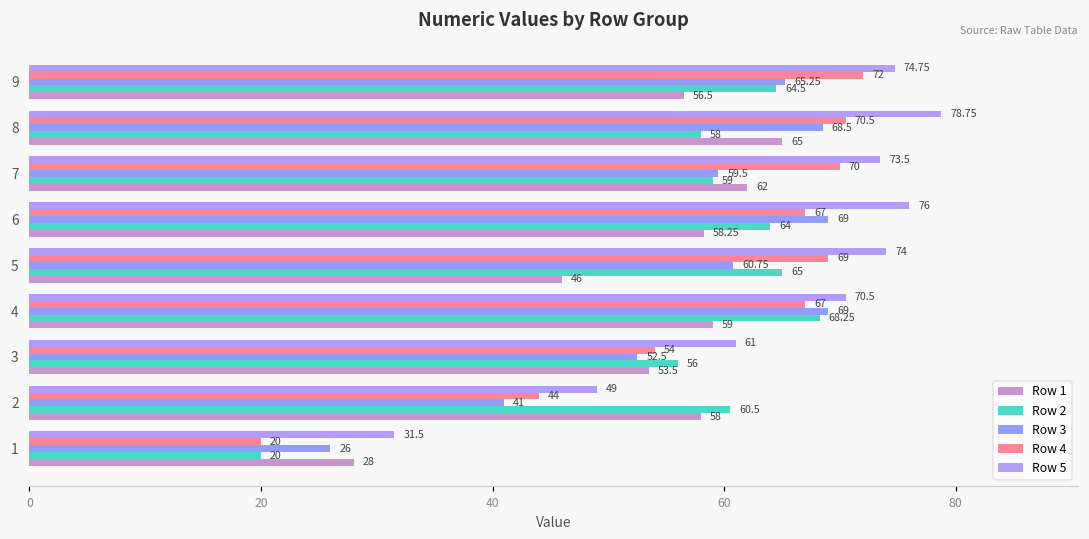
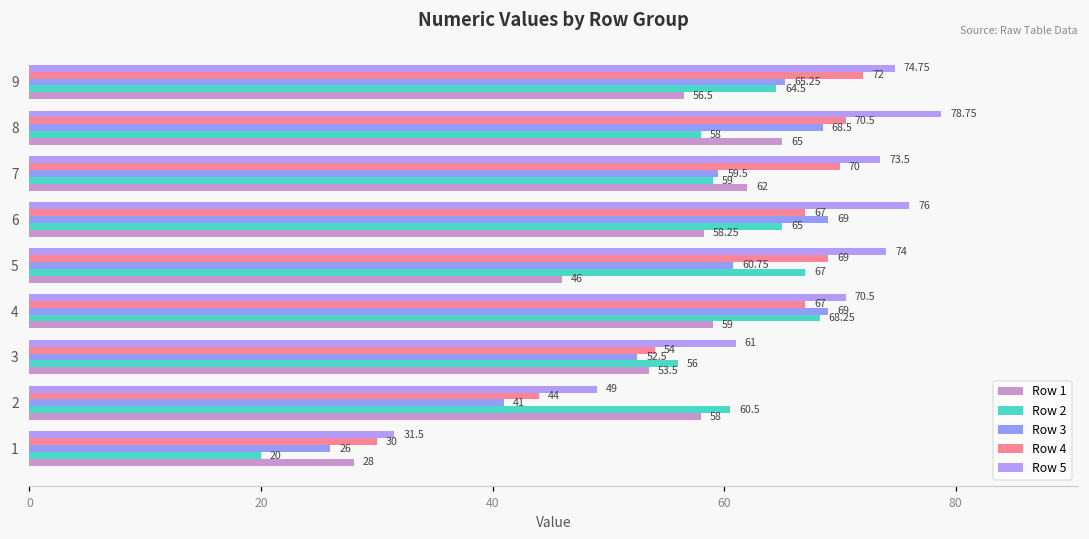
Row 2, 6: 64 -> 65
Row 2, 5: 65 -> 67
Row 4, 1: 20 -> 30
